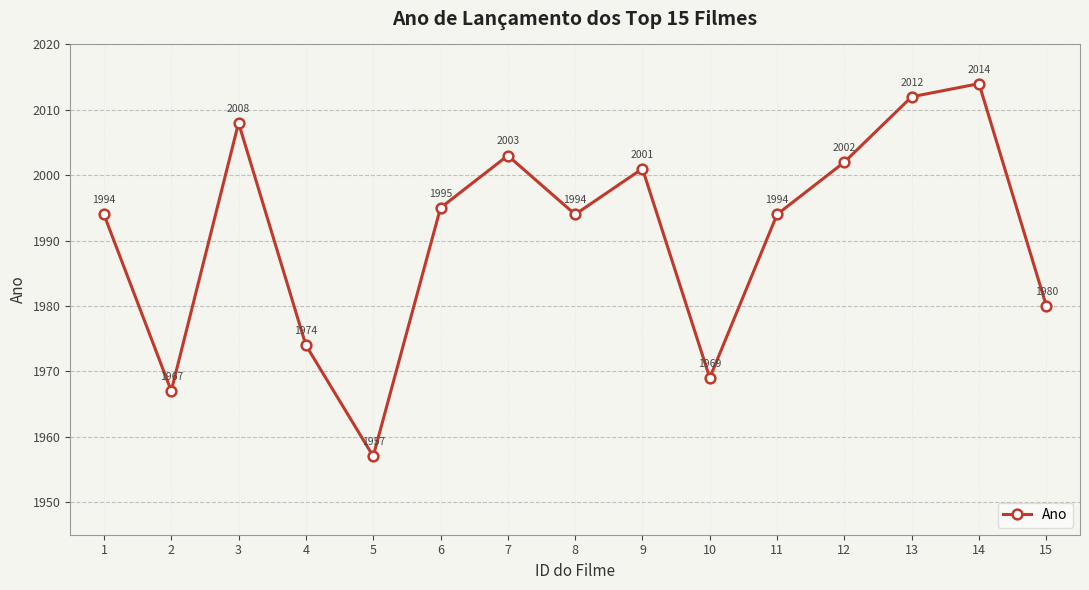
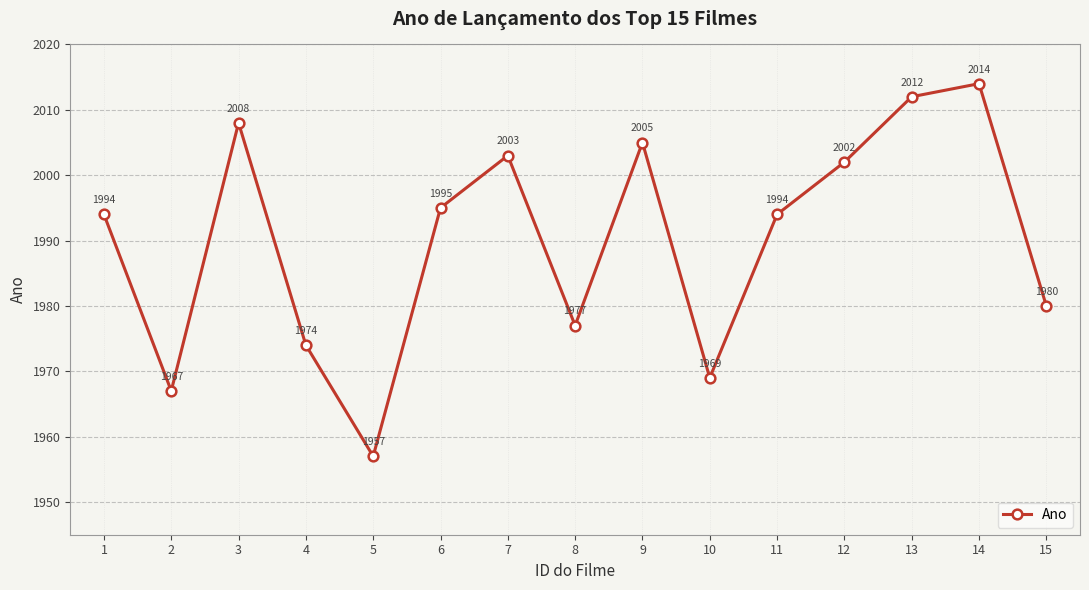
8: 1994 -> 1977
9: 2001 -> 2005
